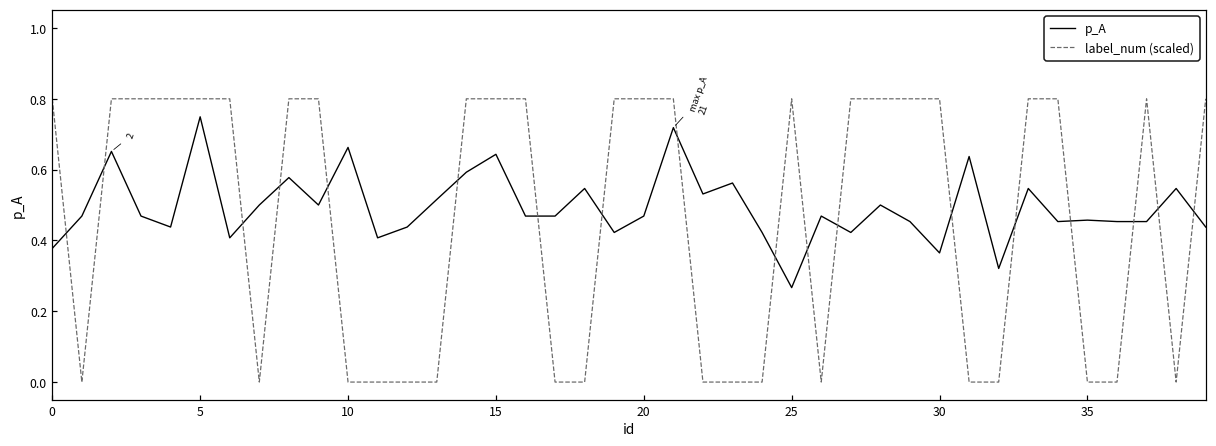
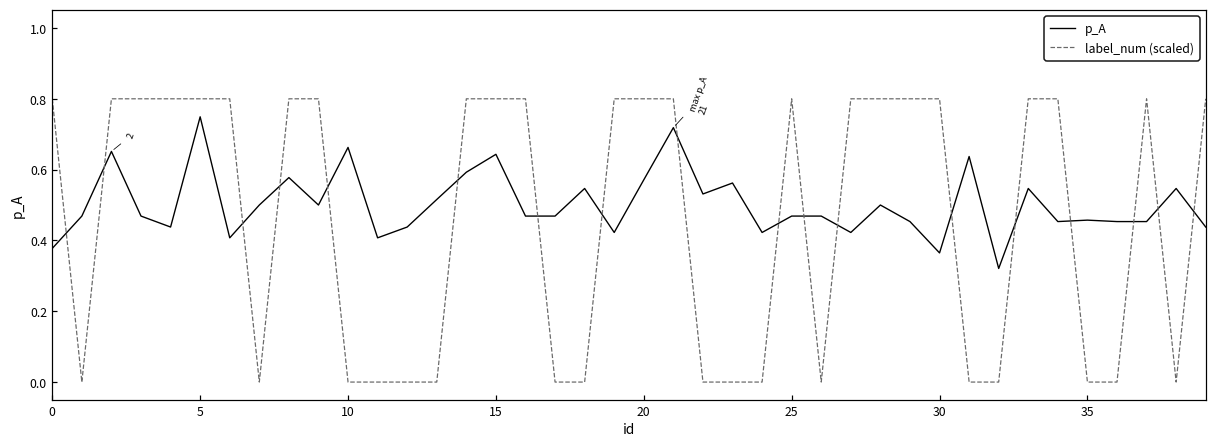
p_A, 20: 0.47 -> 0.57
p_A, 25: 0.27 -> 0.47
